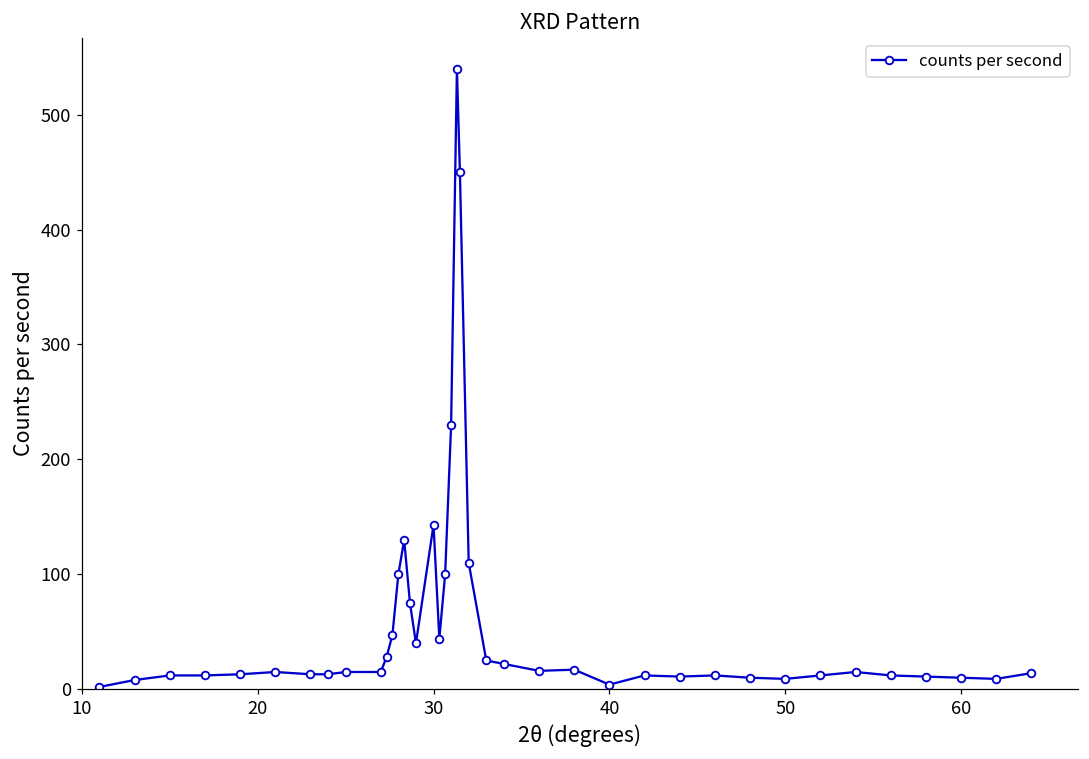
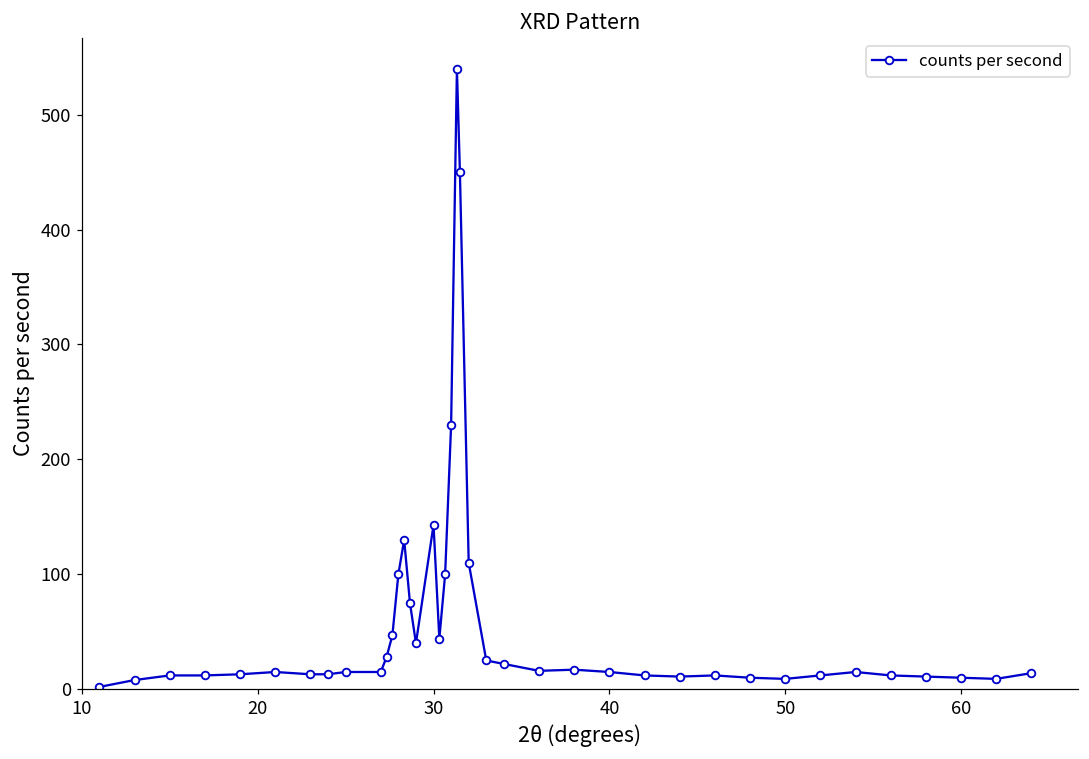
40: 4 -> 15
